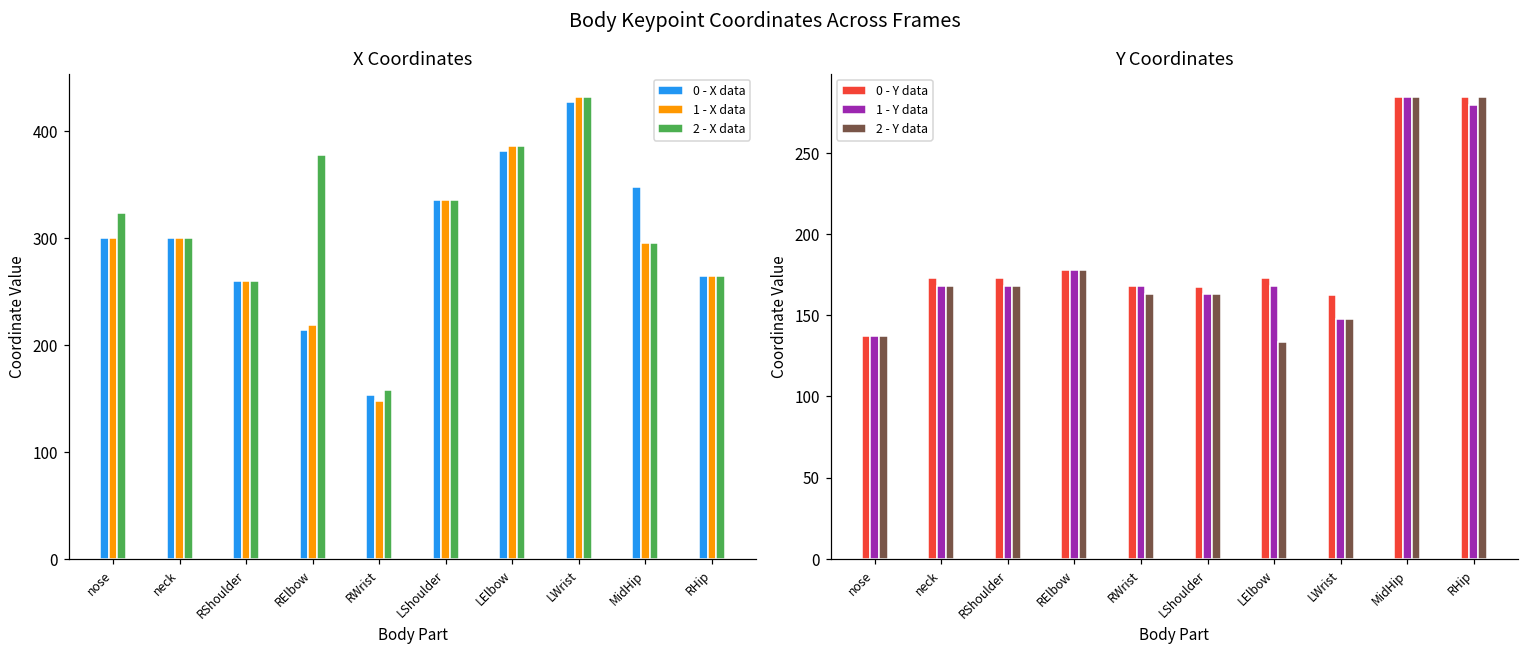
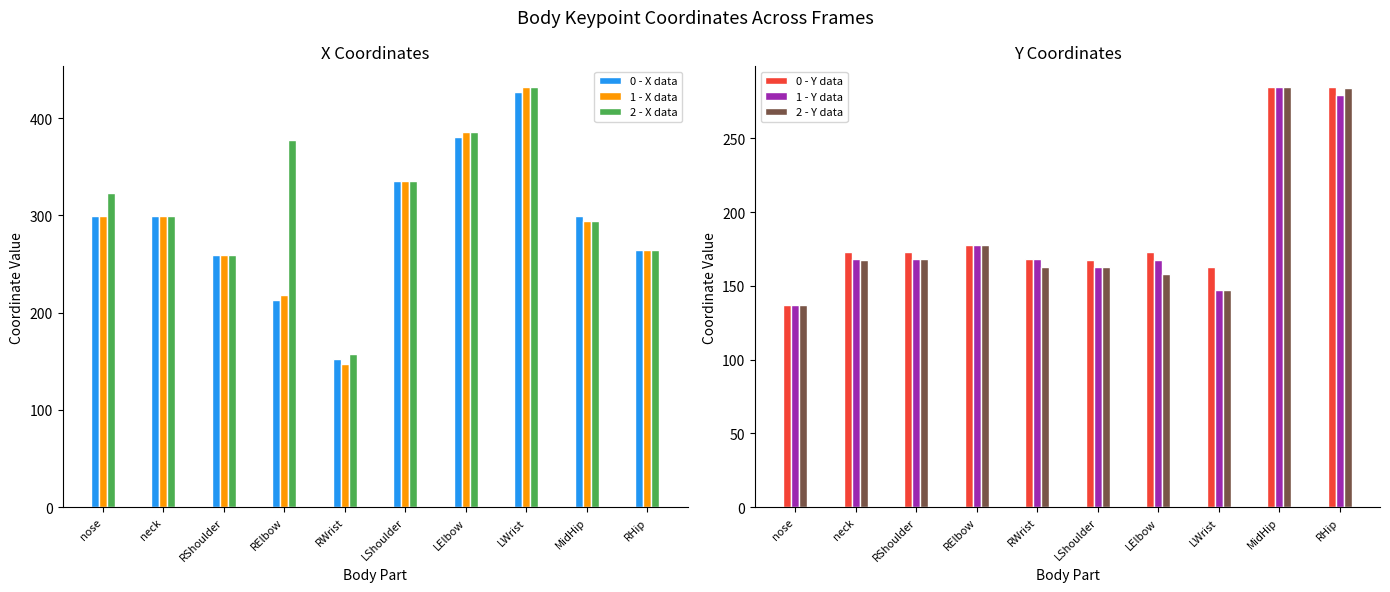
X Coordinates, 0 - X data, MidHip: 350 -> 300
Y Coordinates, 2 - Y data, LElbow: 134 -> 158
